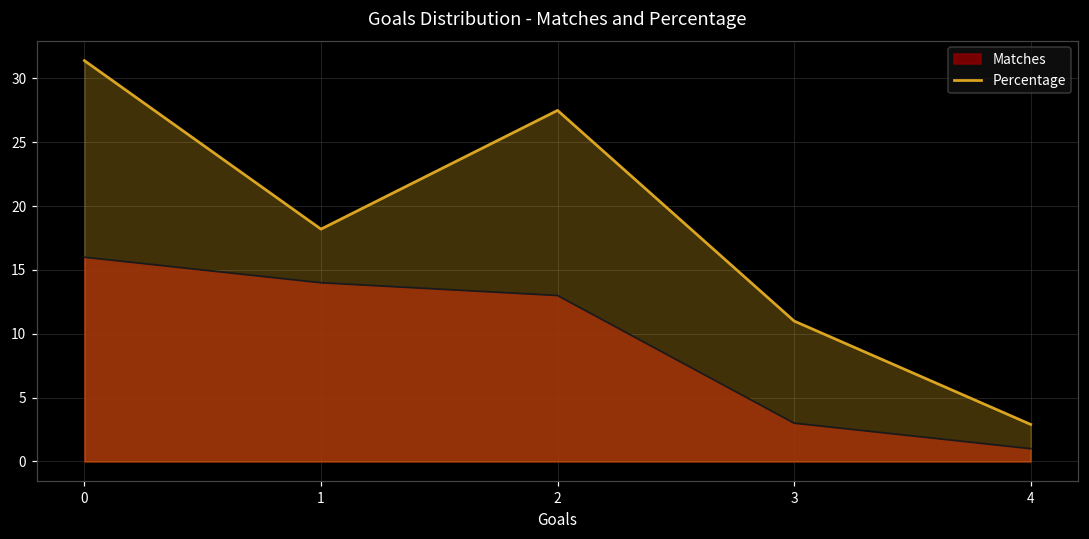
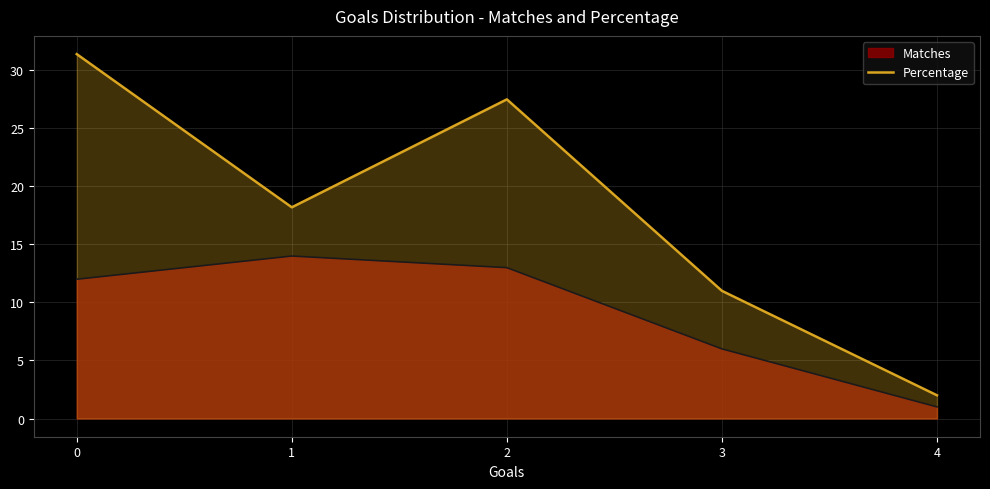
Matches, 0: 16 -> 12
Matches, 3: 3 -> 6
Percentage, 4: 2.9 -> 2.0
